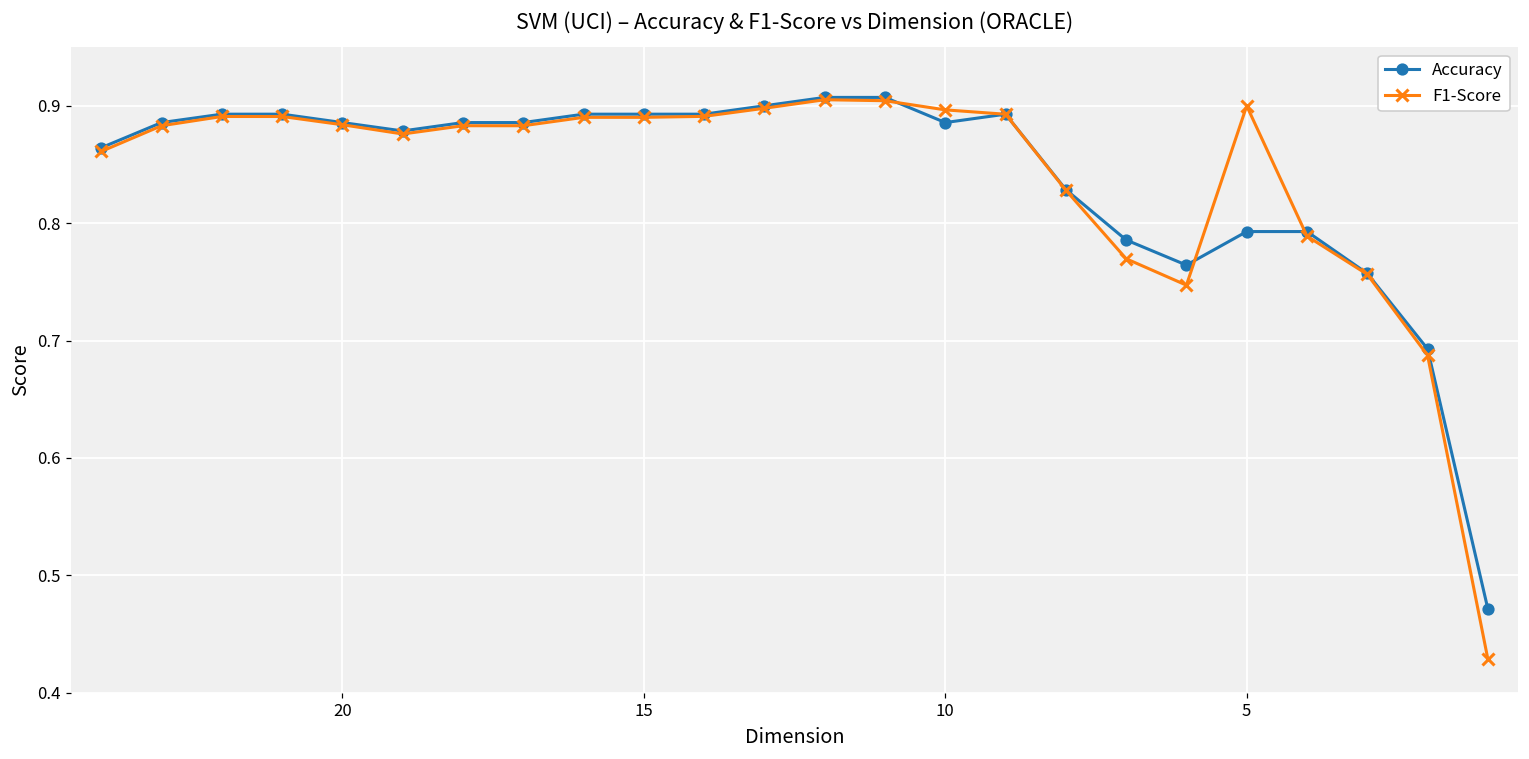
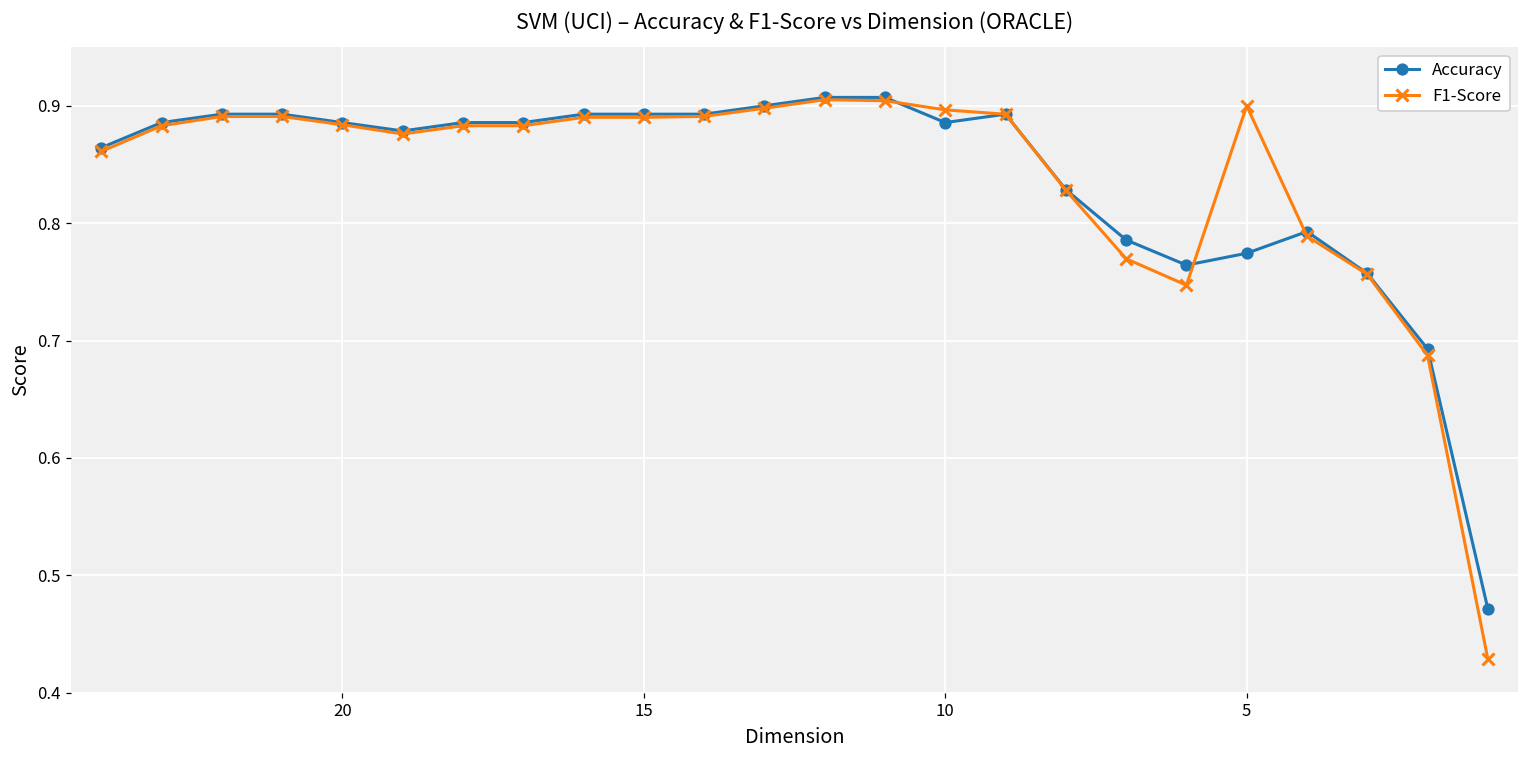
Accuracy, 5: 0.793 -> 0.774
